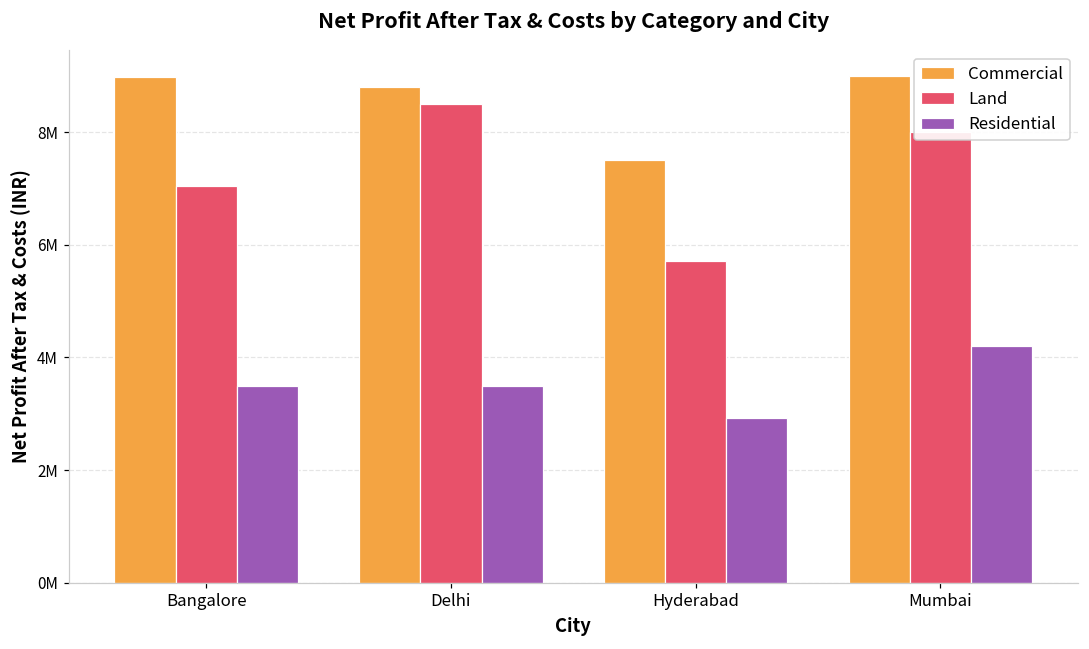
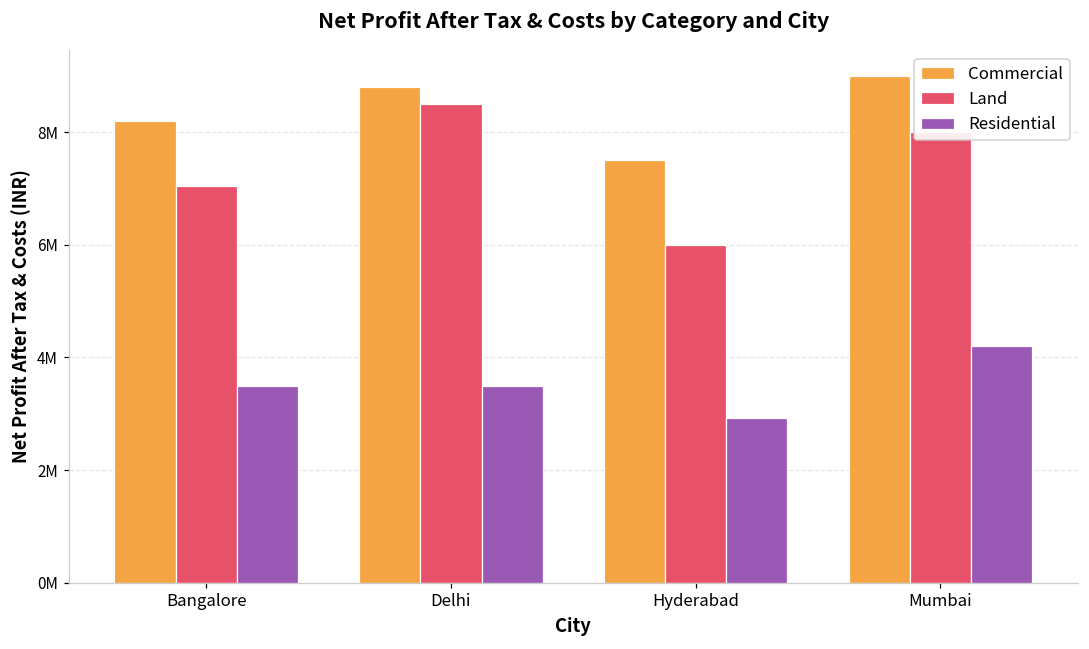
Commercial, Bangalore: 9000000 -> 8200000
Land, Hyderabad: 5700000 -> 6000000
